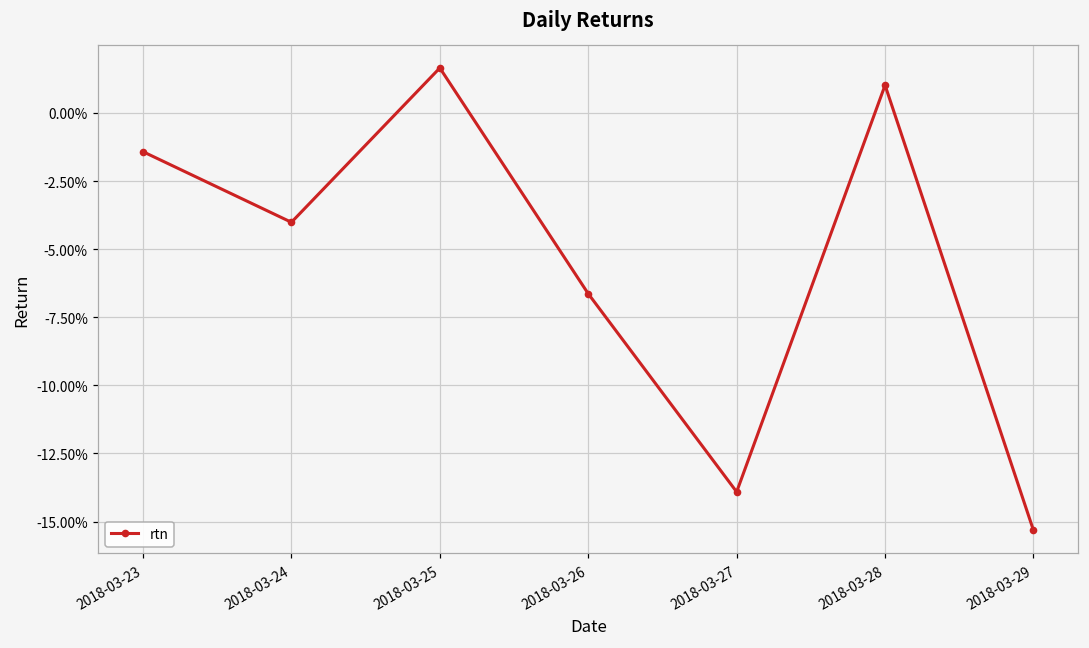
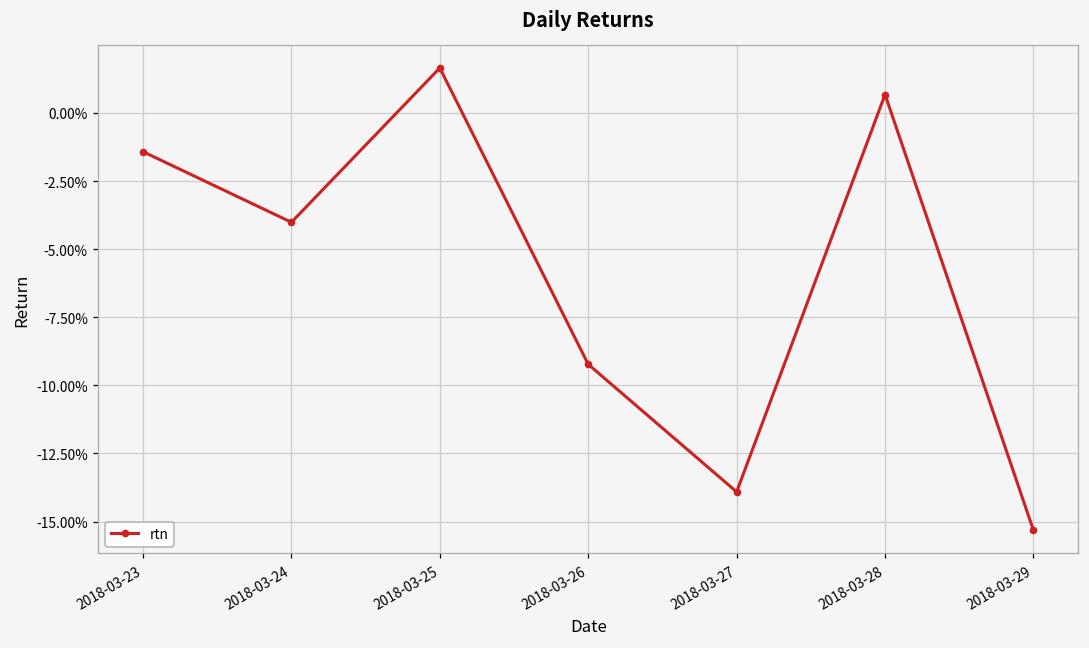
2018-03-26: -6.6% -> -9.2%
2018-03-28: 1.0% -> 0.7%
